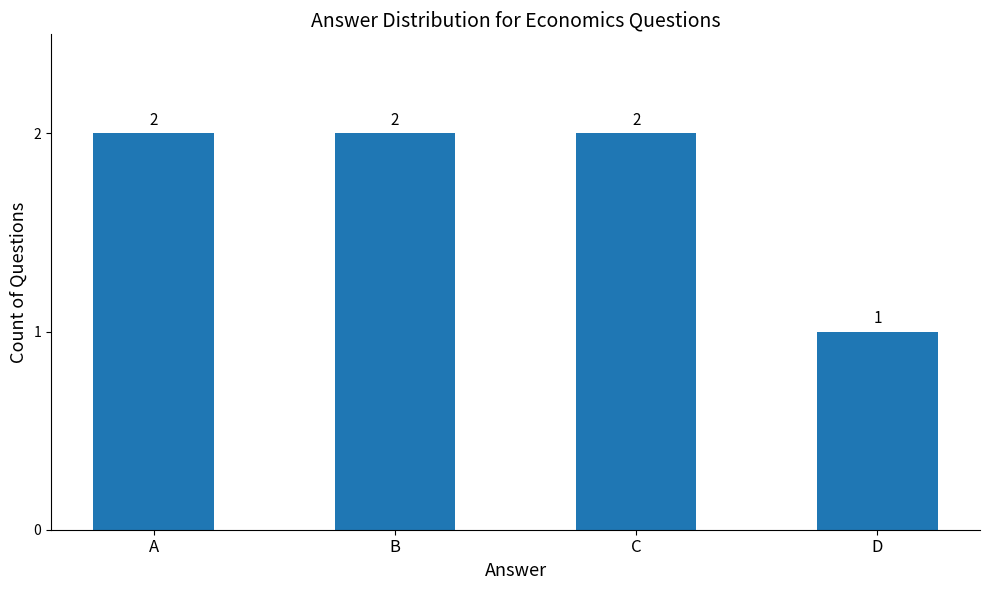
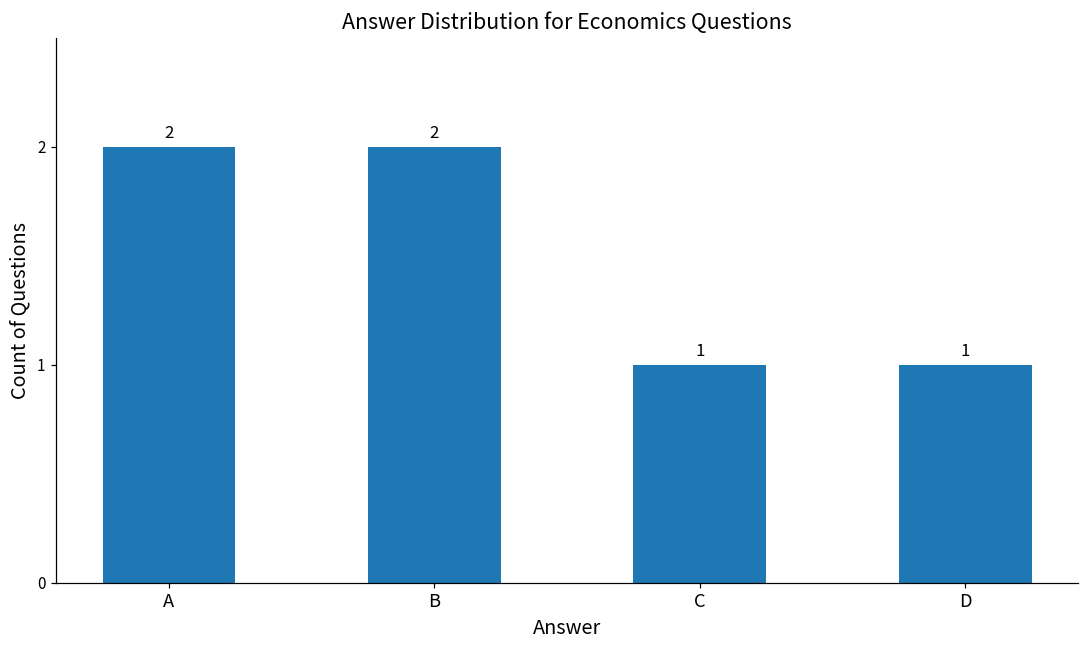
C: 2 -> 1
